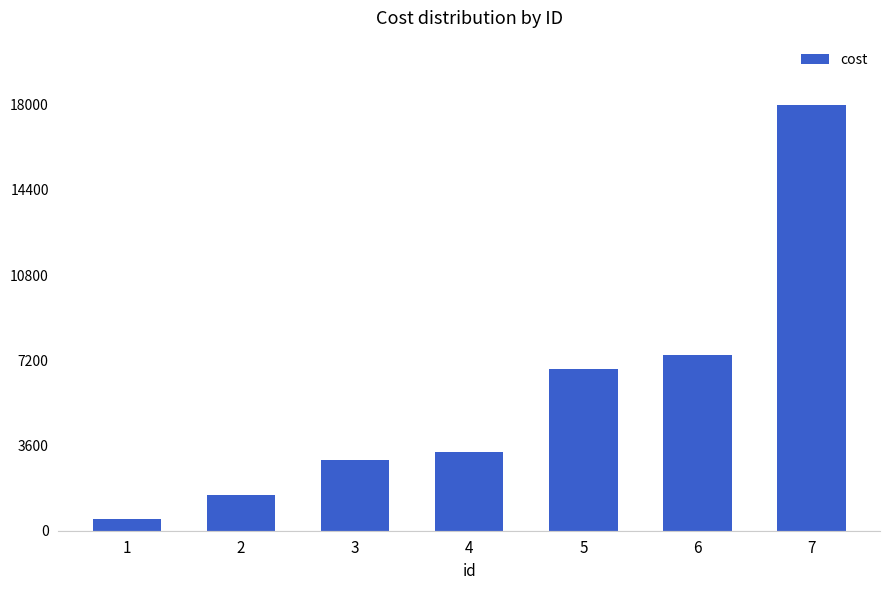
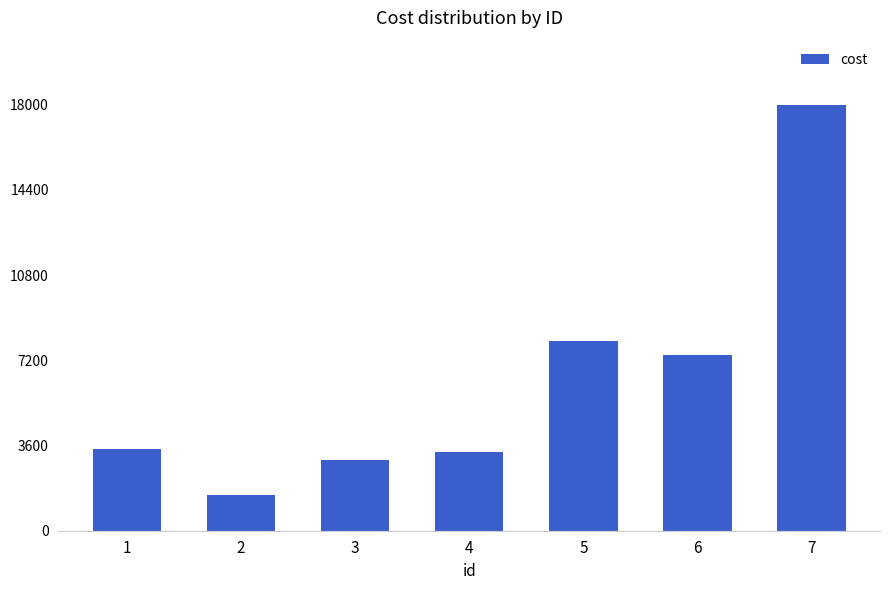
1: 500 -> 3400
5: 6800 -> 8000
